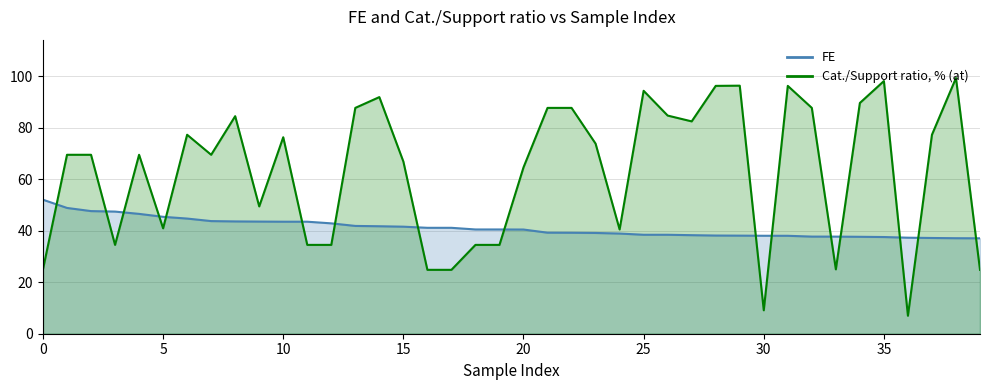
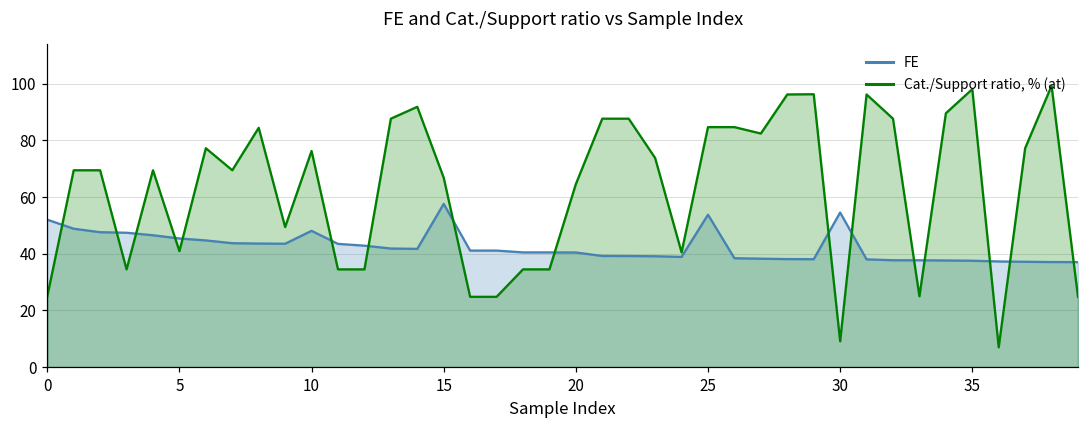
FE, 10: 44 -> 48
FE, 15: 42 -> 58
FE, 25: 38 -> 54
Cat./Support ratio, % (at), 25: 94 -> 85
FE, 30: 38 -> 55
